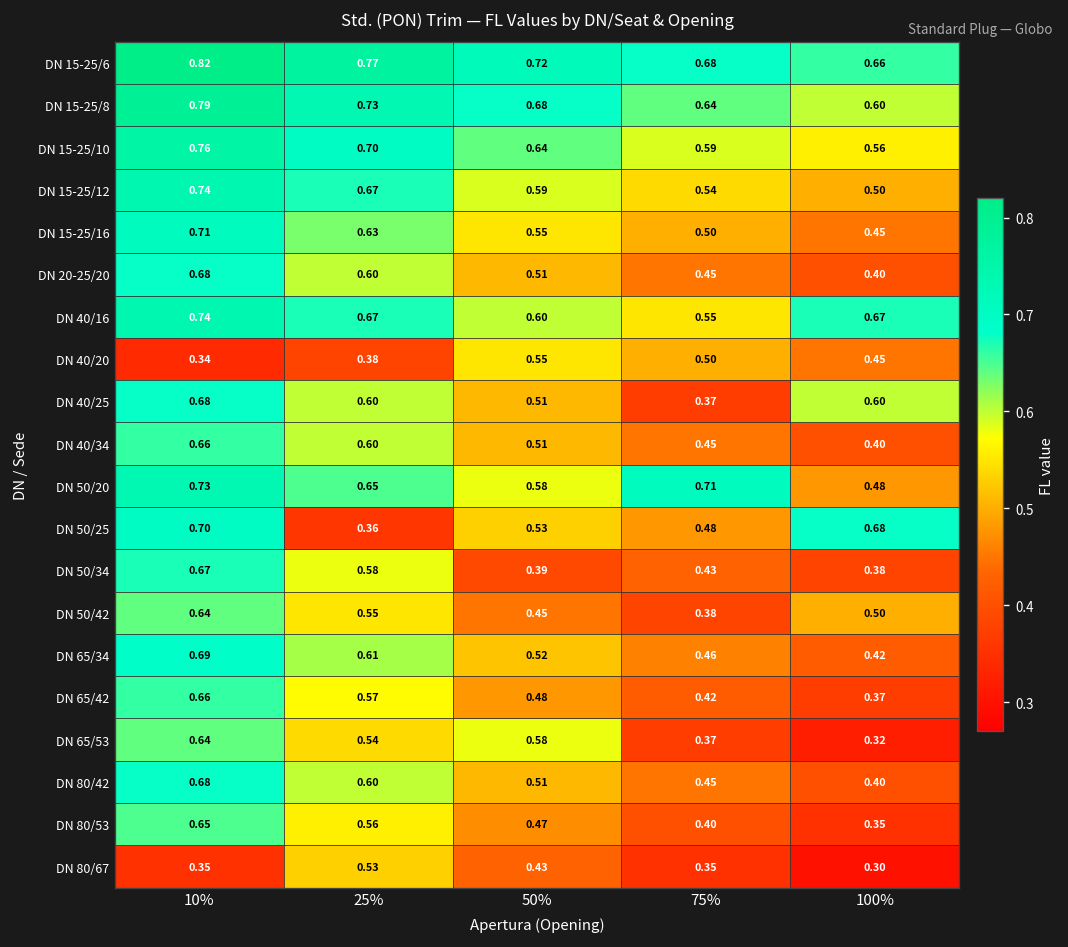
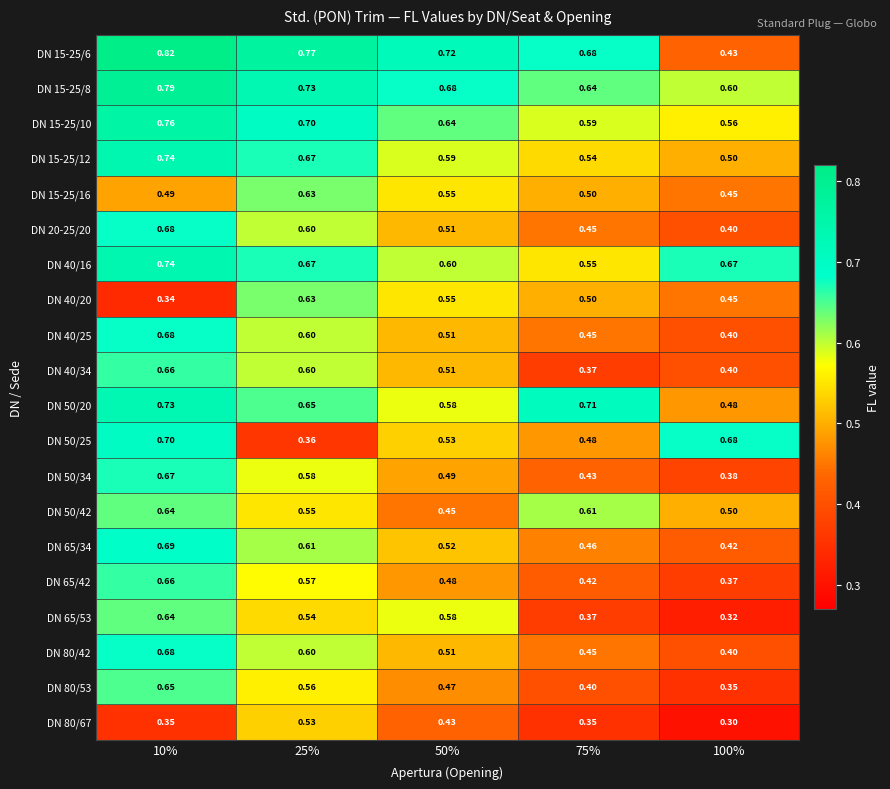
DN 15-25/6, 100%: 0.66 -> 0.43
DN 15-25/16, 10%: 0.71 -> 0.49
DN 40/20, 25%: 0.38 -> 0.63
DN 40/25, 75%: 0.37 -> 0.45
DN 40/25, 100%: 0.60 -> 0.40
DN 40/34, 75%: 0.45 -> 0.37
DN 50/34, 50%: 0.39 -> 0.49
DN 50/42, 75%: 0.38 -> 0.61
